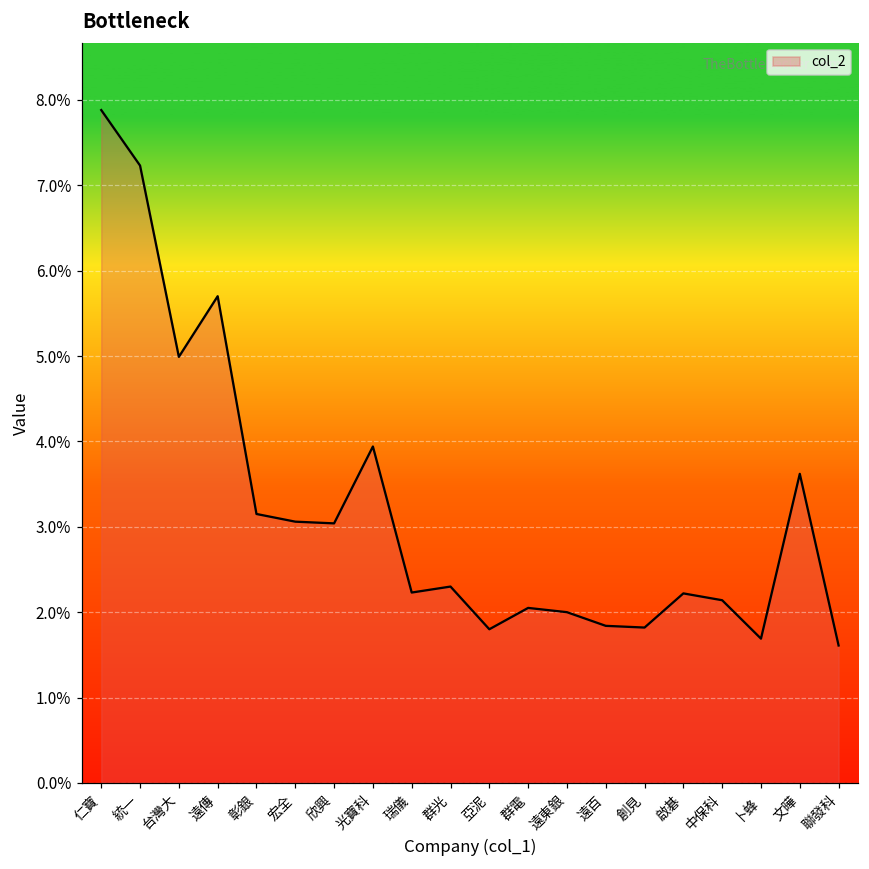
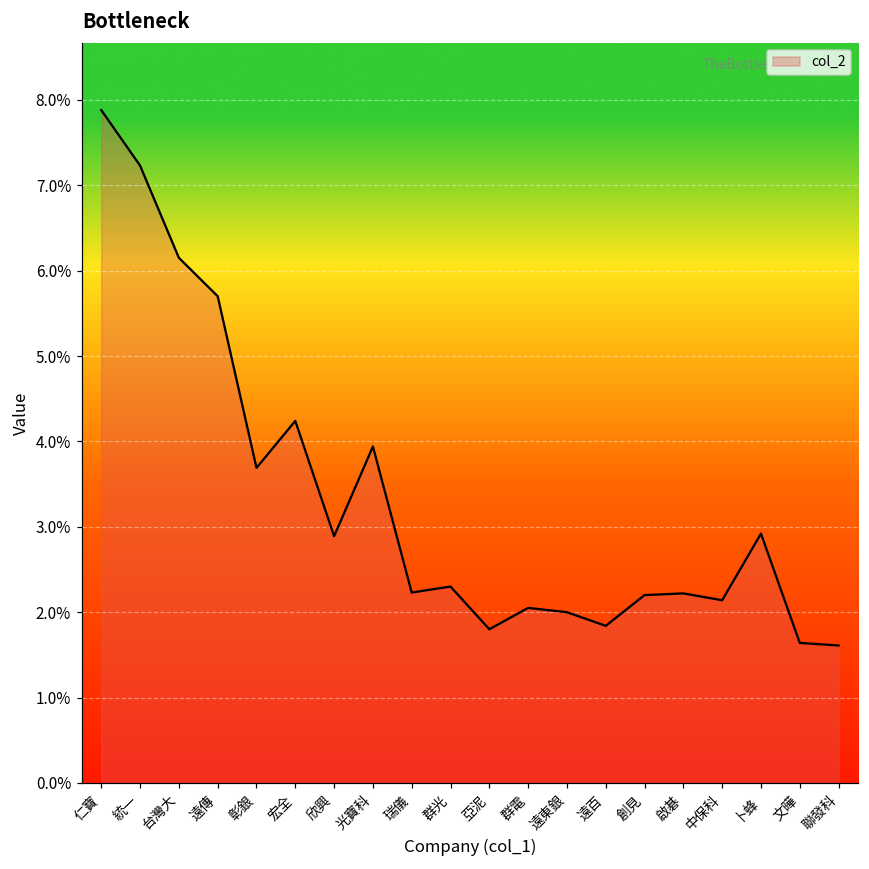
台灣大: 5.0% -> 6.2%
彰銀: 3.2% -> 3.7%
宏全: 3.1% -> 4.2%
欣興: 3.0% -> 2.9%
創見: 1.8% -> 2.2%
卜蜂: 1.7% -> 2.9%
文曄: 3.6% -> 1.6%
